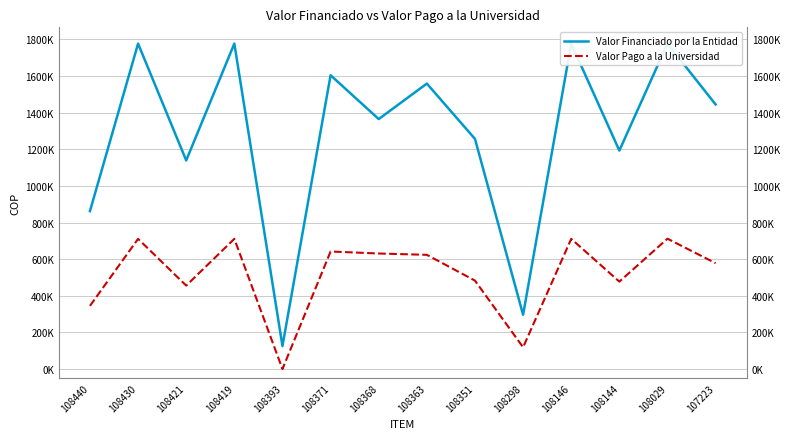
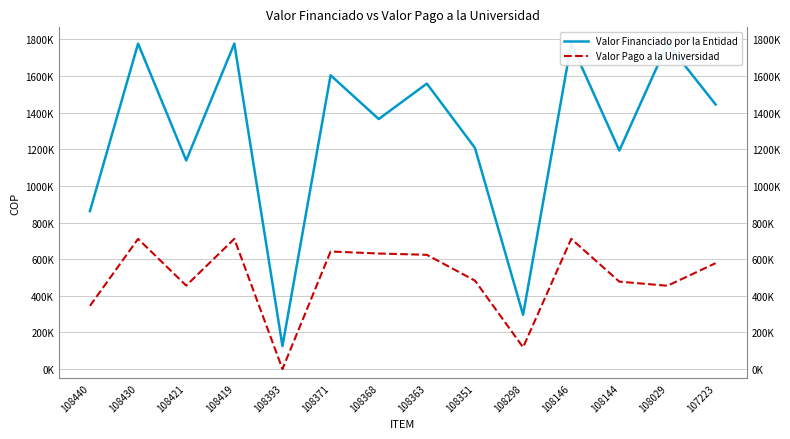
Valor Financiado por la Entidad, 108351: 1260000 -> 1210000
Valor Pago a la Universidad, 108029: 710000 -> 450000
